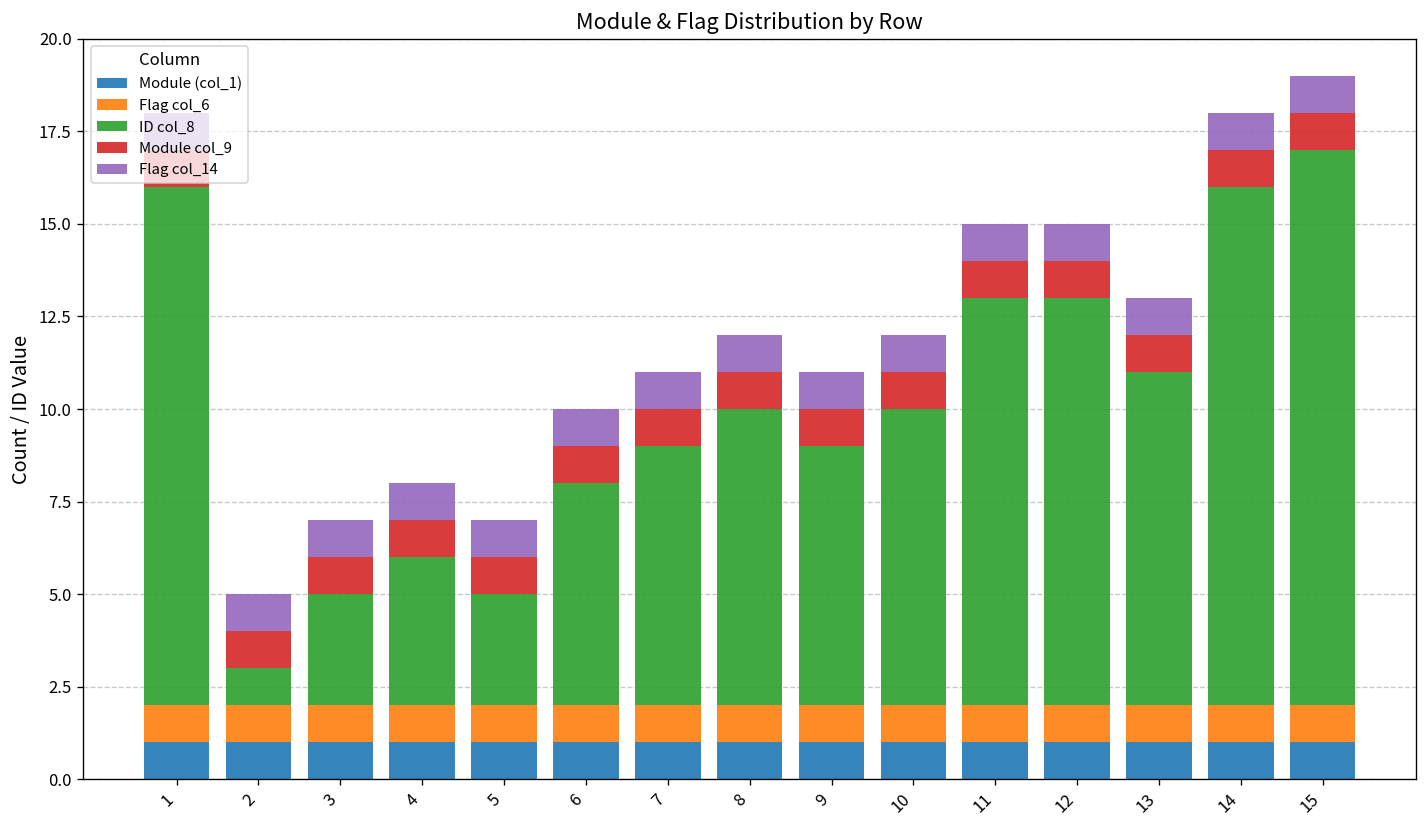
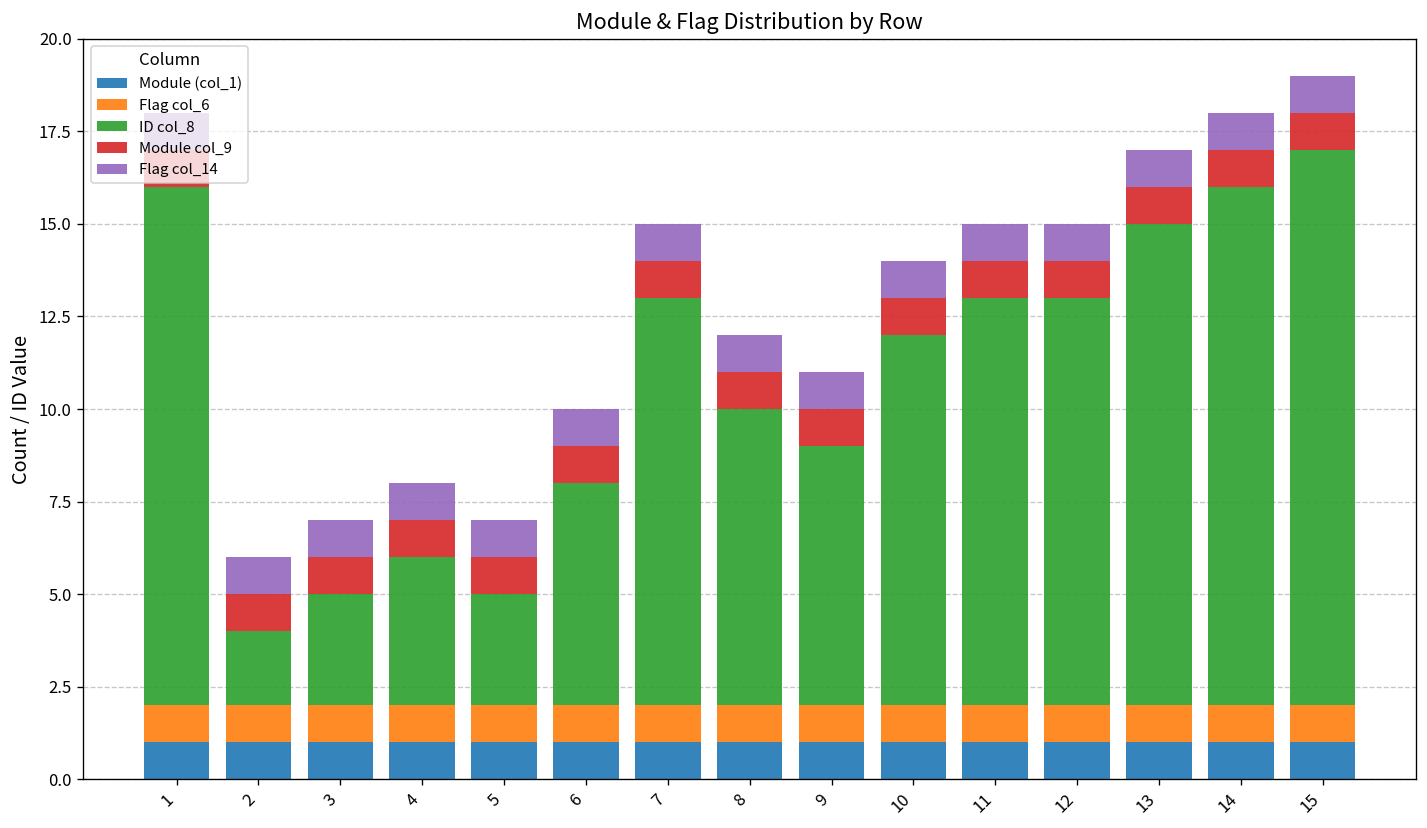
ID col_8, 2: 1 -> 2
ID col_8, 7: 7 -> 11
ID col_8, 10: 8 -> 10
ID col_8, 13: 9 -> 13
